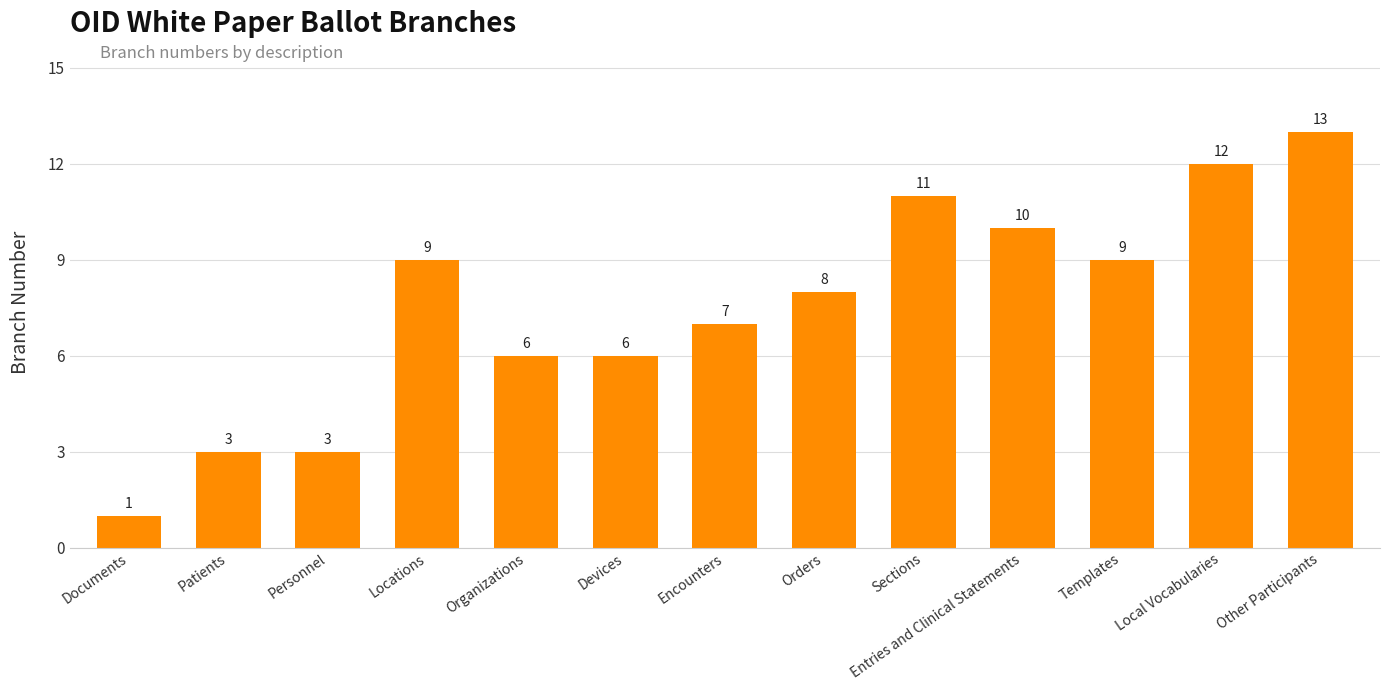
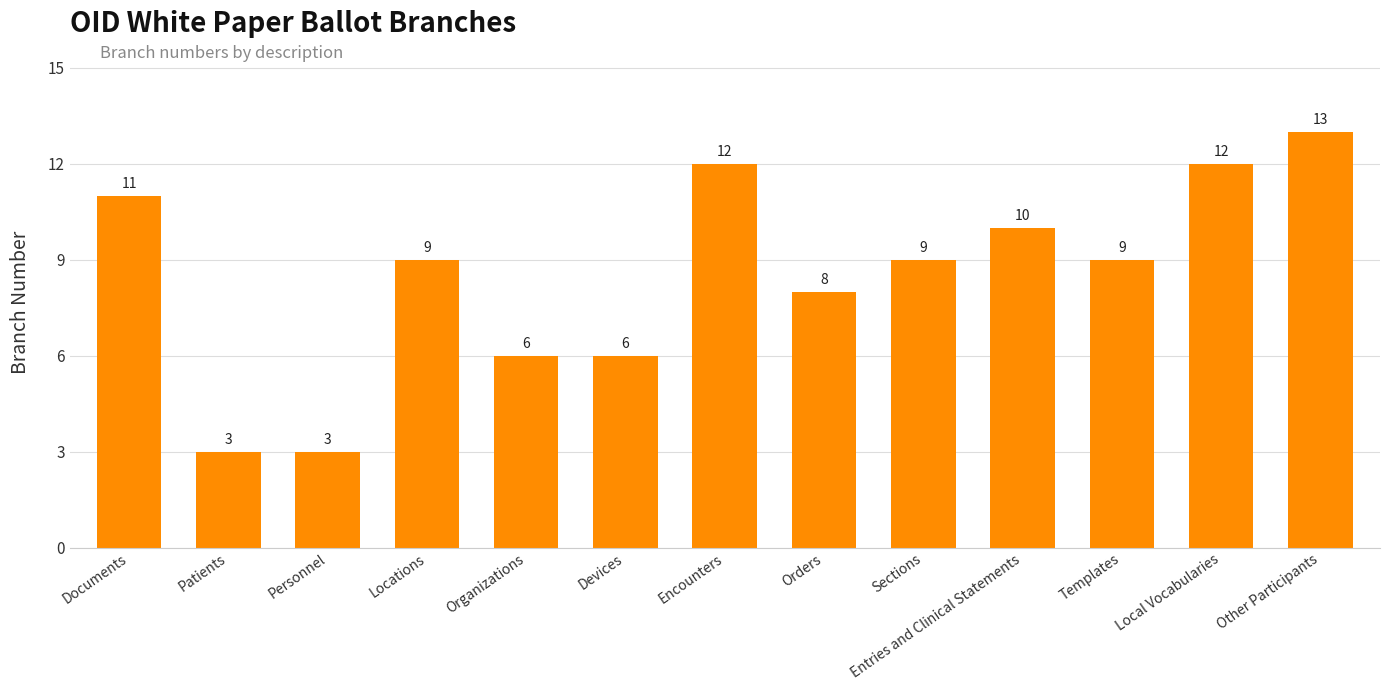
Documents: 1 -> 11
Encounters: 7 -> 12
Sections: 11 -> 9
